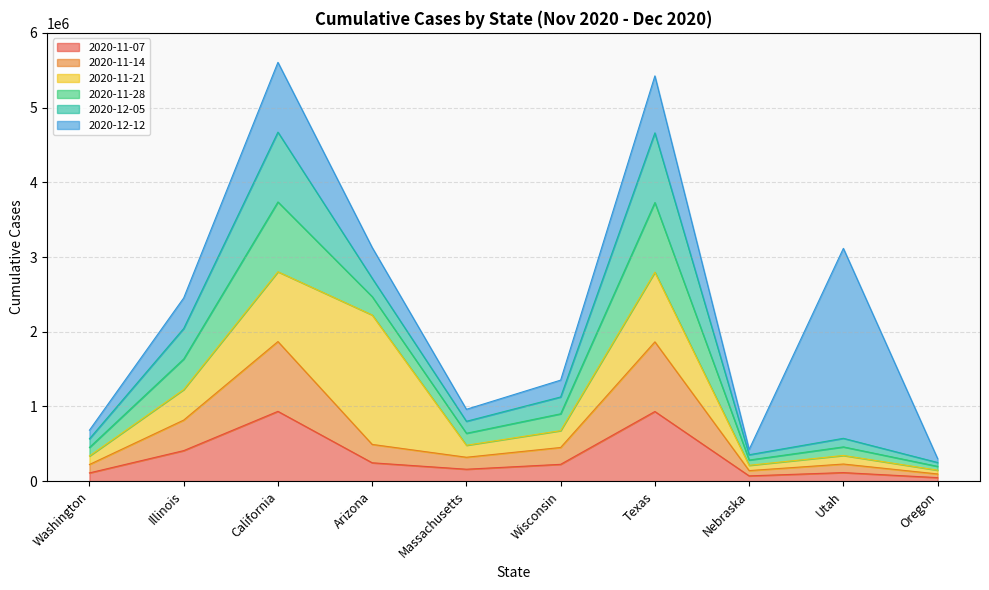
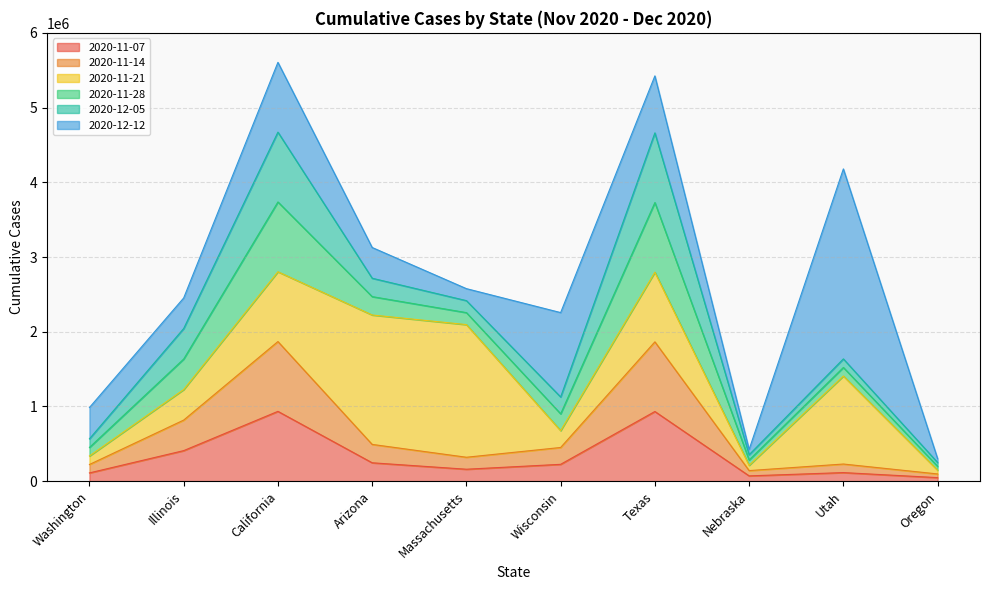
2020-12-12, Washington: 100000 -> 400000
2020-11-21, Massachusetts: 200000 -> 1800000
2020-12-12, Wisconsin: 200000 -> 1100000
2020-11-21, Utah: 100000 -> 1200000
